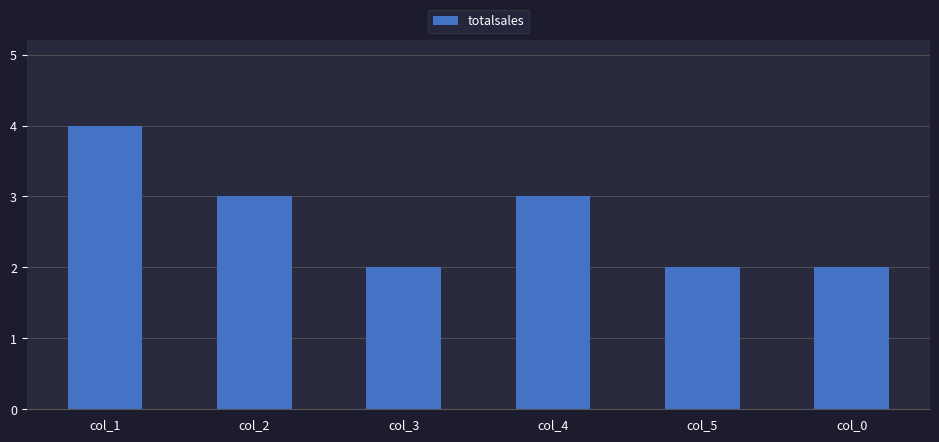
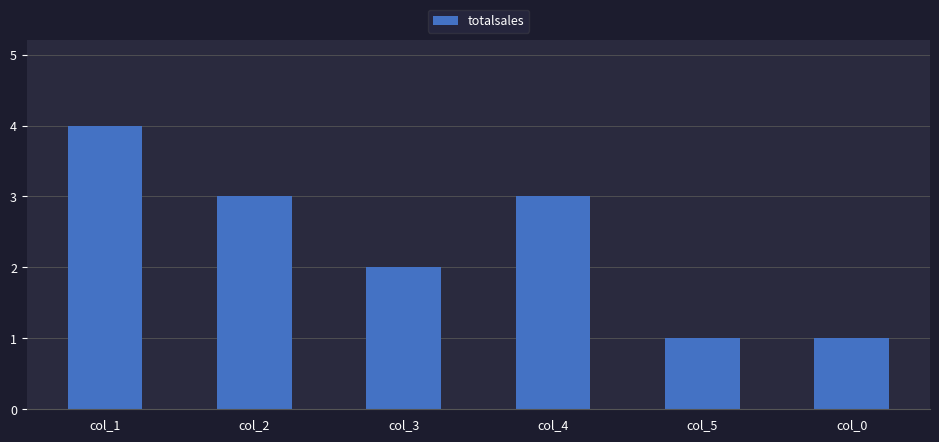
col_5: 2 -> 1
col_0: 2 -> 1
